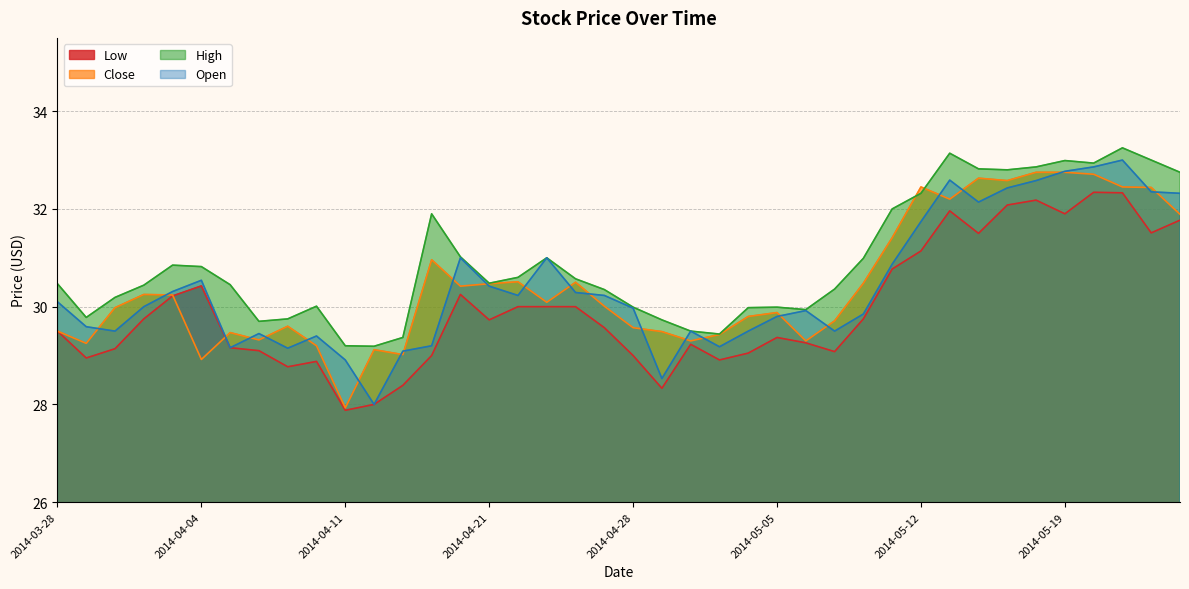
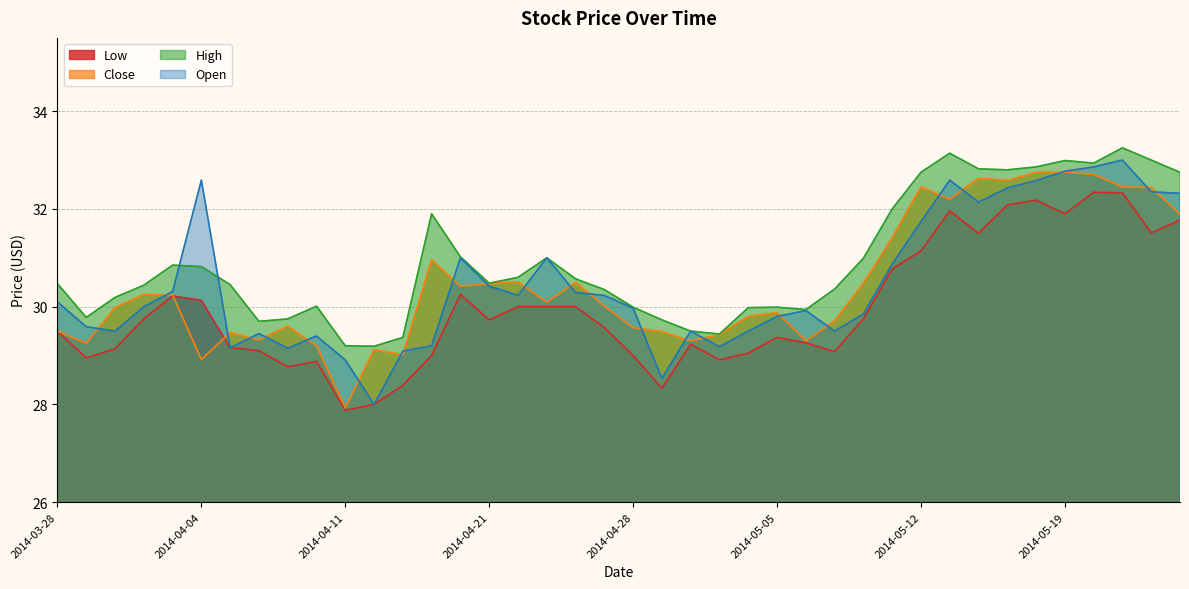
Low, 2014-04-04: 30.4 -> 30.1
Open, 2014-04-04: 30.5 -> 32.6
High, 2014-05-12: 32.3 -> 32.8
